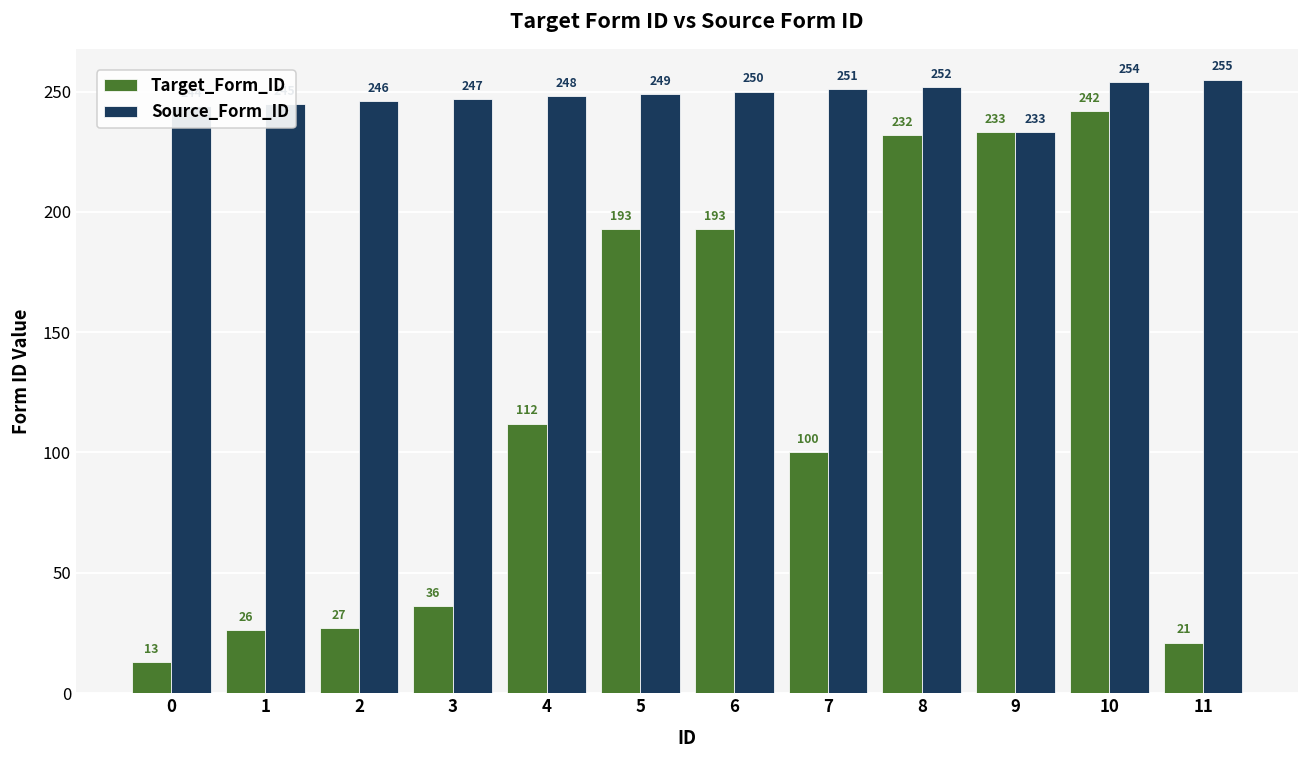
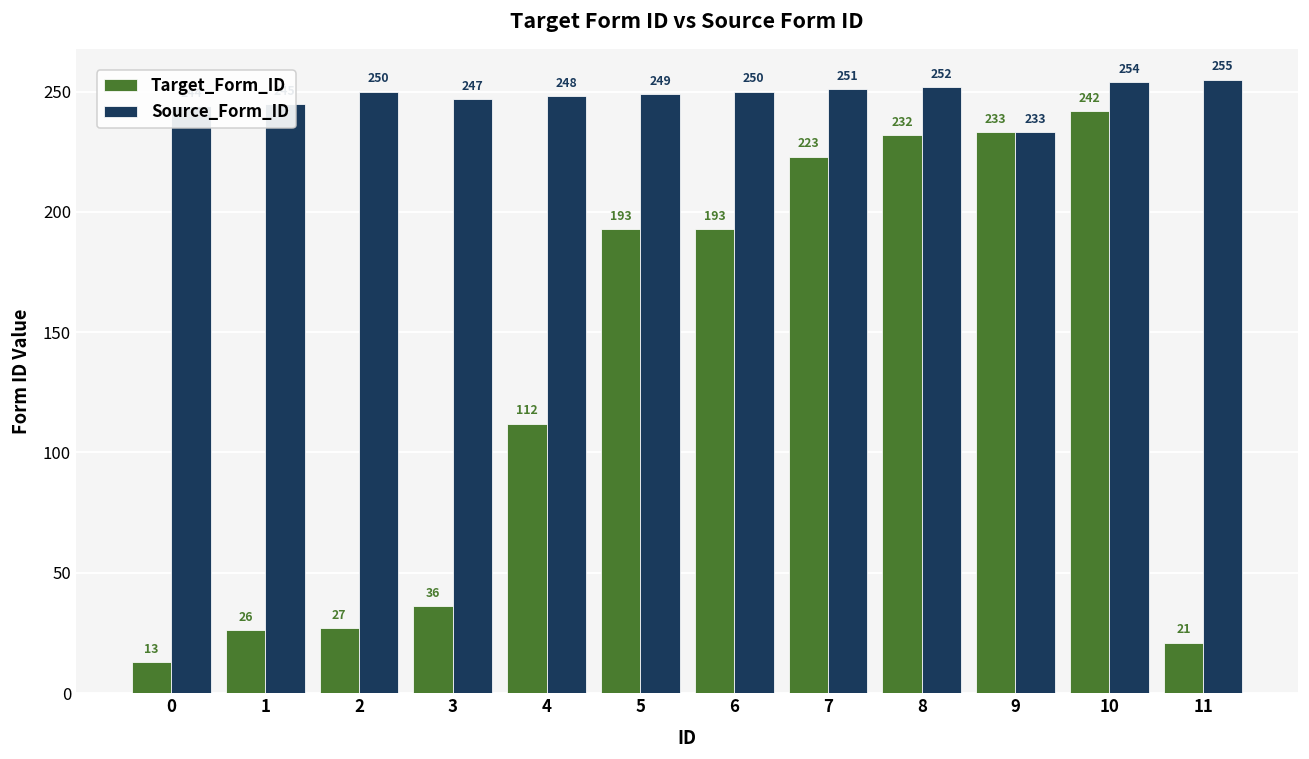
Source_Form_ID, 2: 246 -> 250
Target_Form_ID, 7: 100 -> 223
